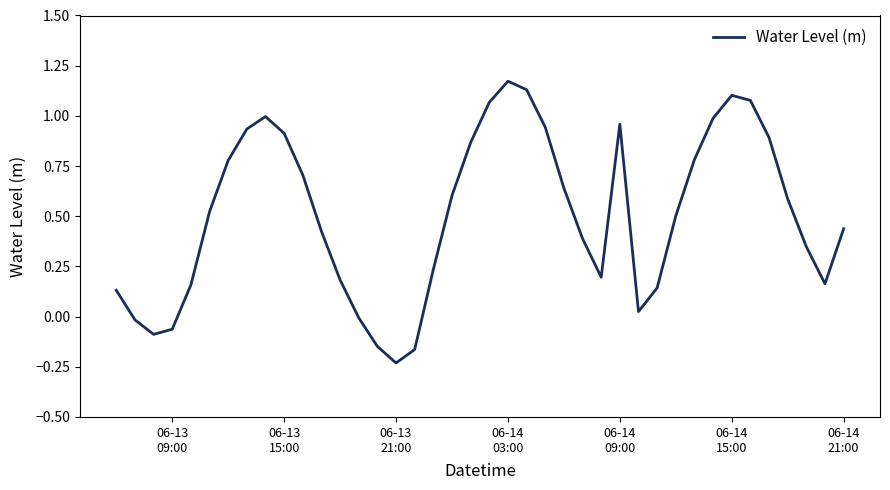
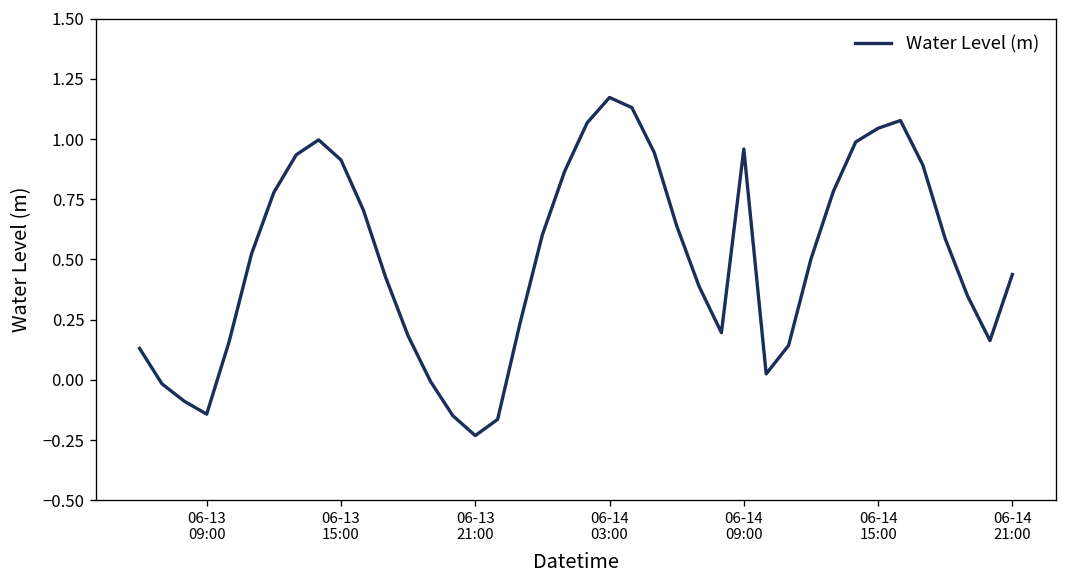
06-13 09:00: -0.06 -> -0.14
06-14 15:00: 1.10 -> 1.04
